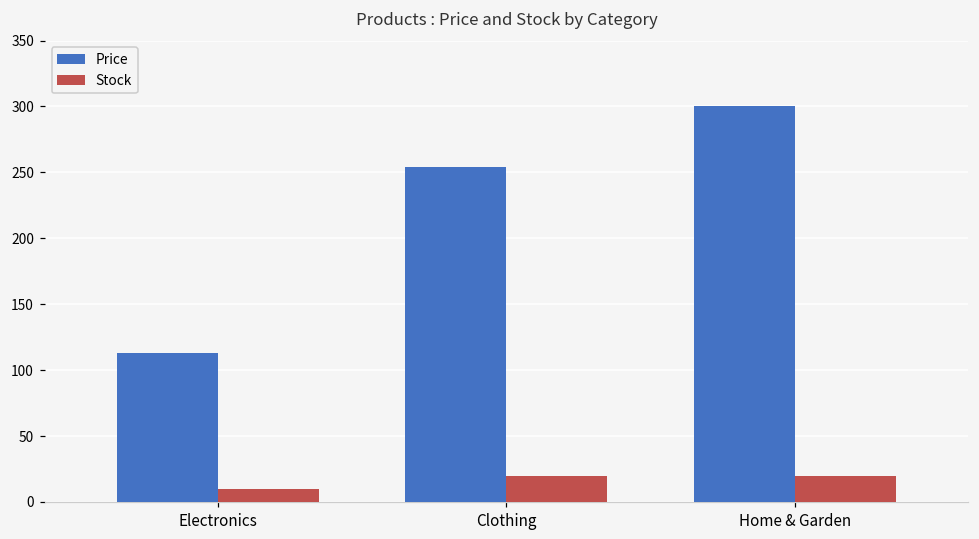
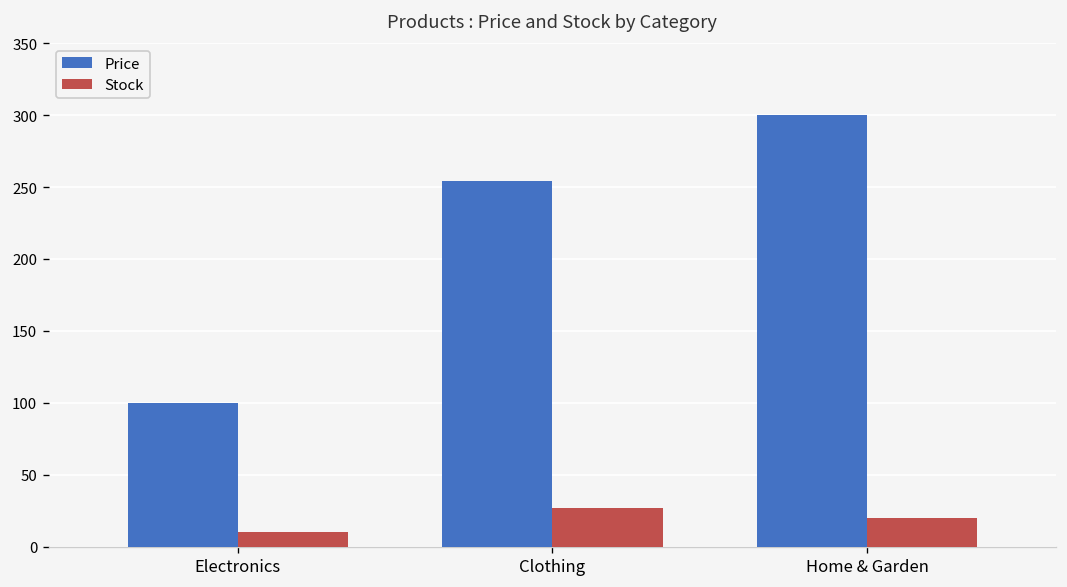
Price, Electronics: 113 -> 100
Stock, Clothing: 20 -> 27
